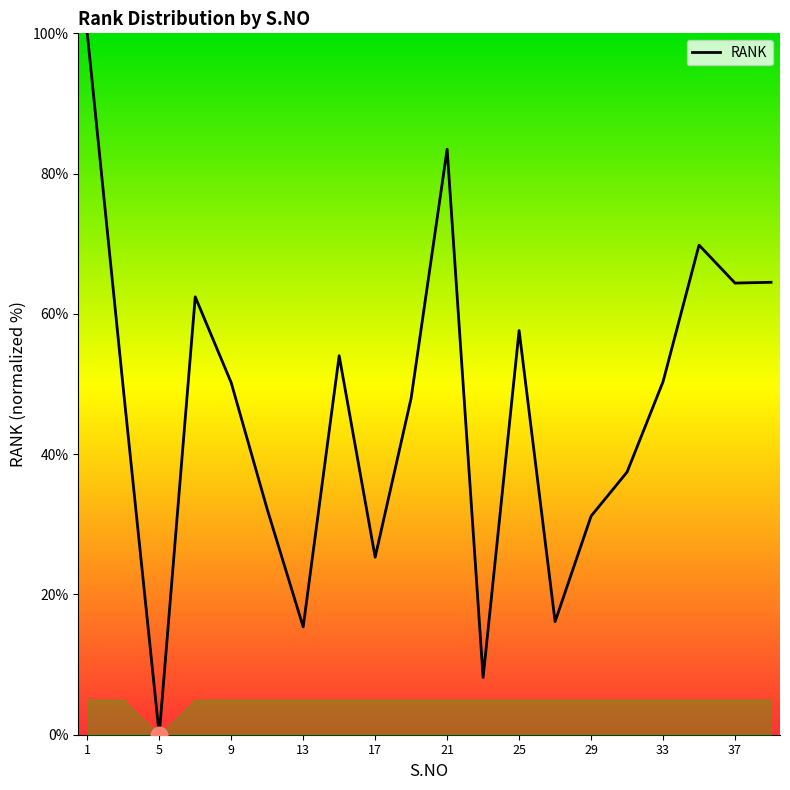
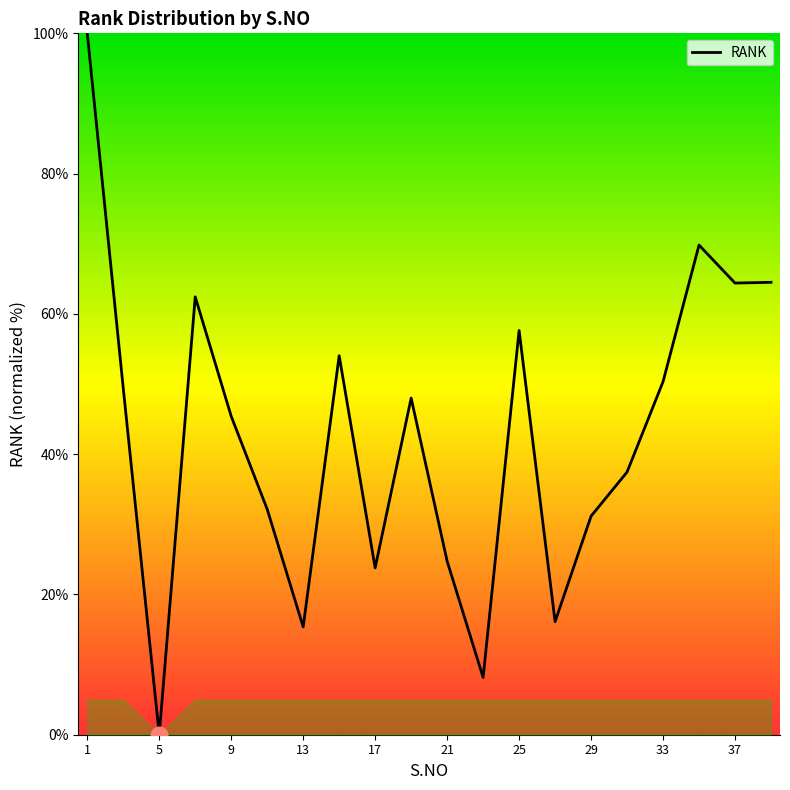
RANK, 9: 50% -> 45%
RANK, 17: 25% -> 24%
RANK, 21: 83% -> 25%
